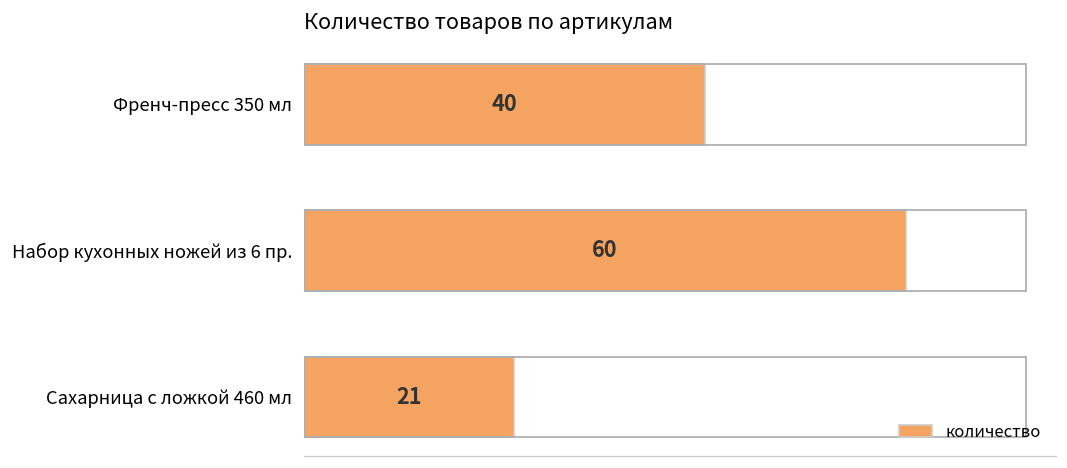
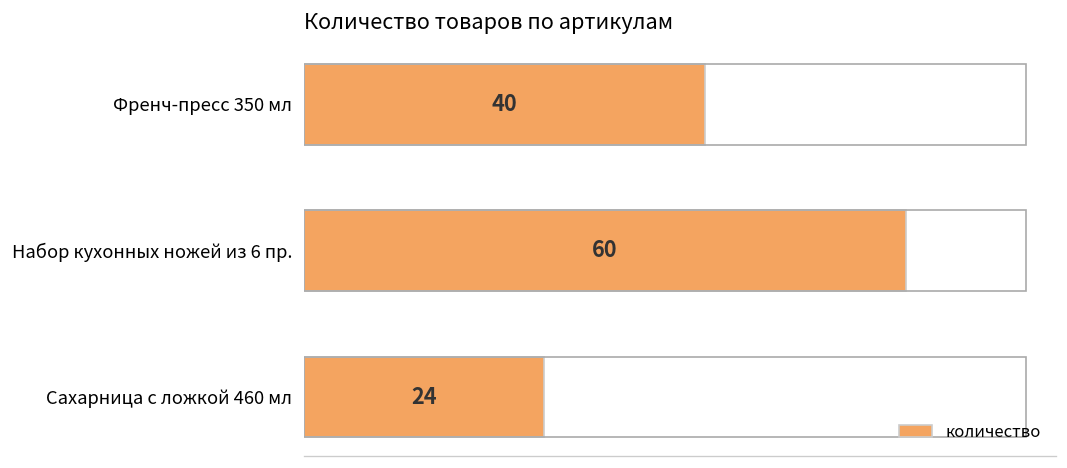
Сахарница с ложкой 460 мл: 21 -> 24
